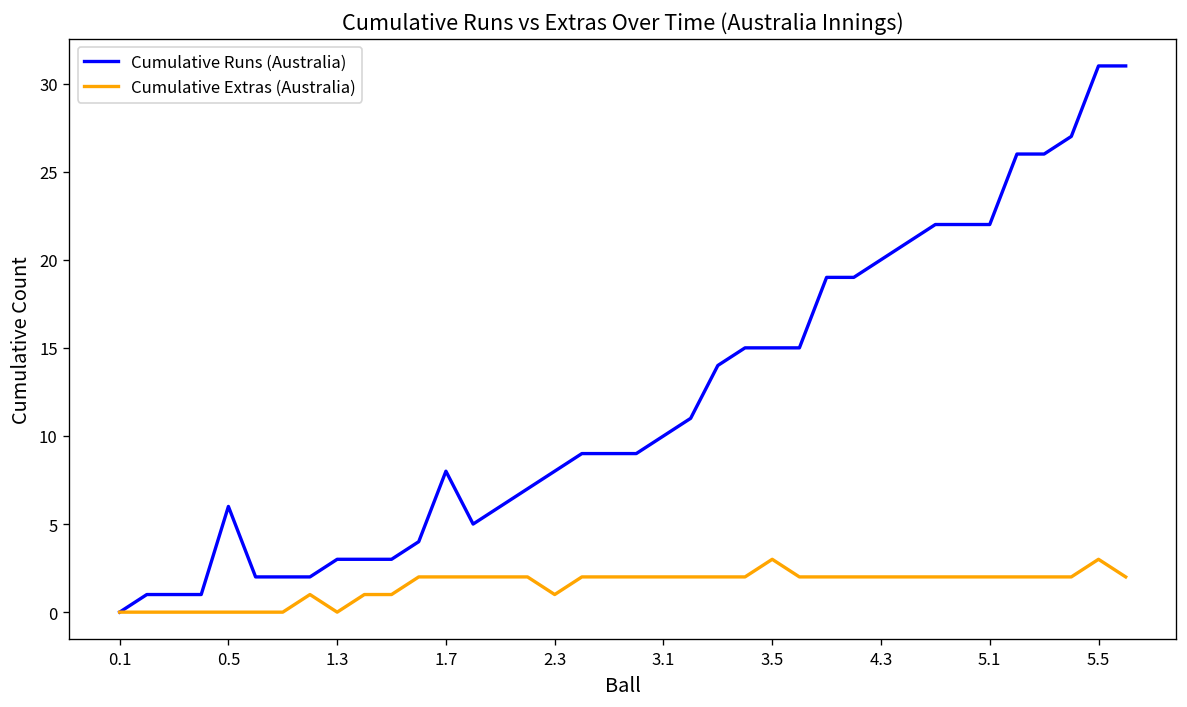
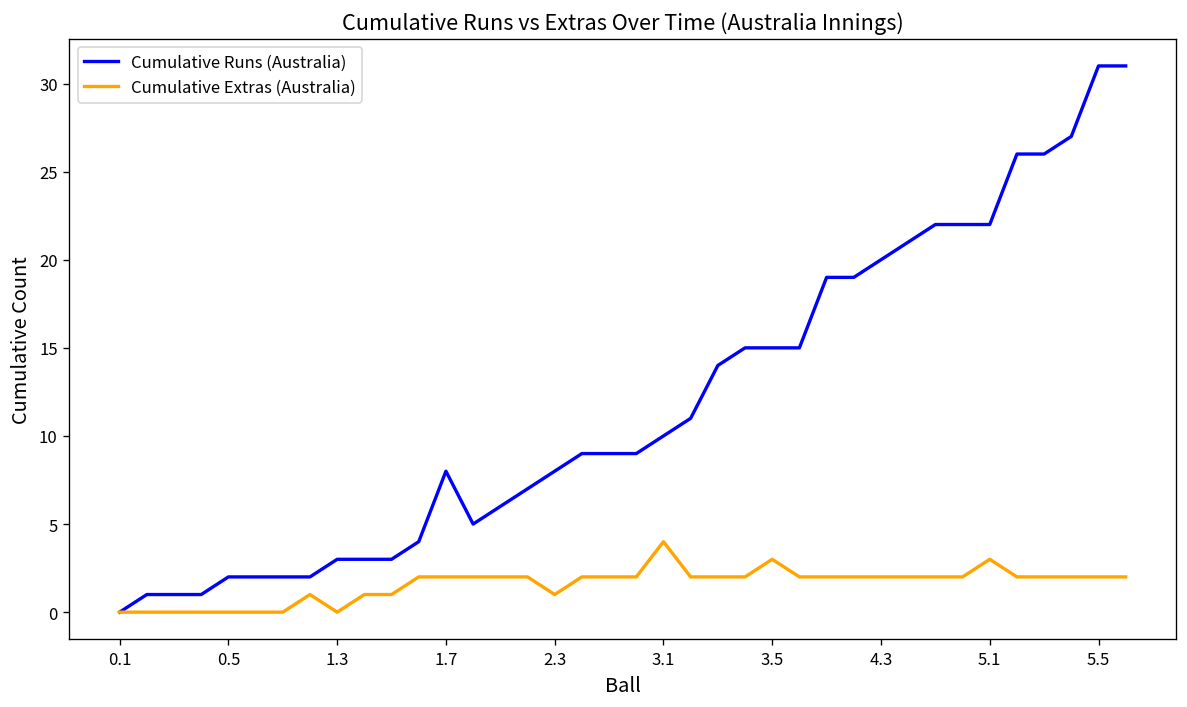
Cumulative Runs (Australia), 0.5: 6 -> 2
Cumulative Extras (Australia), 3.1: 2 -> 4
Cumulative Extras (Australia), 5.1: 2 -> 3
Cumulative Extras (Australia), 5.5: 3 -> 2
